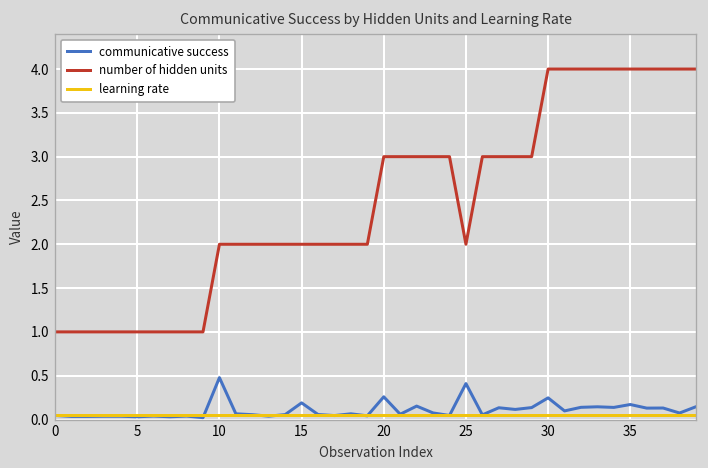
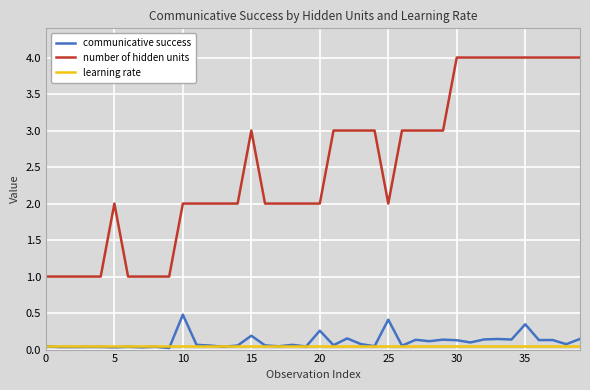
number of hidden units, 5: 1 -> 2
number of hidden units, 15: 2 -> 3
number of hidden units, 20: 3 -> 2
communicative success, 30: 0.2 -> 0.1
communicative success, 35: 0.2 -> 0.3
